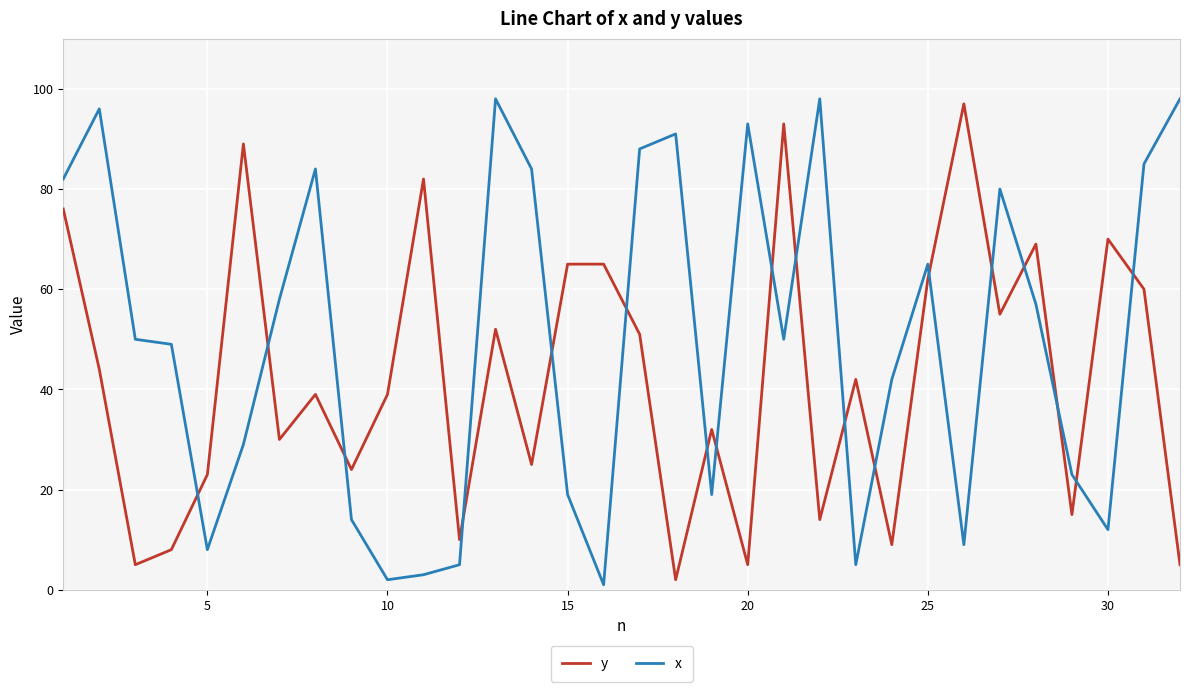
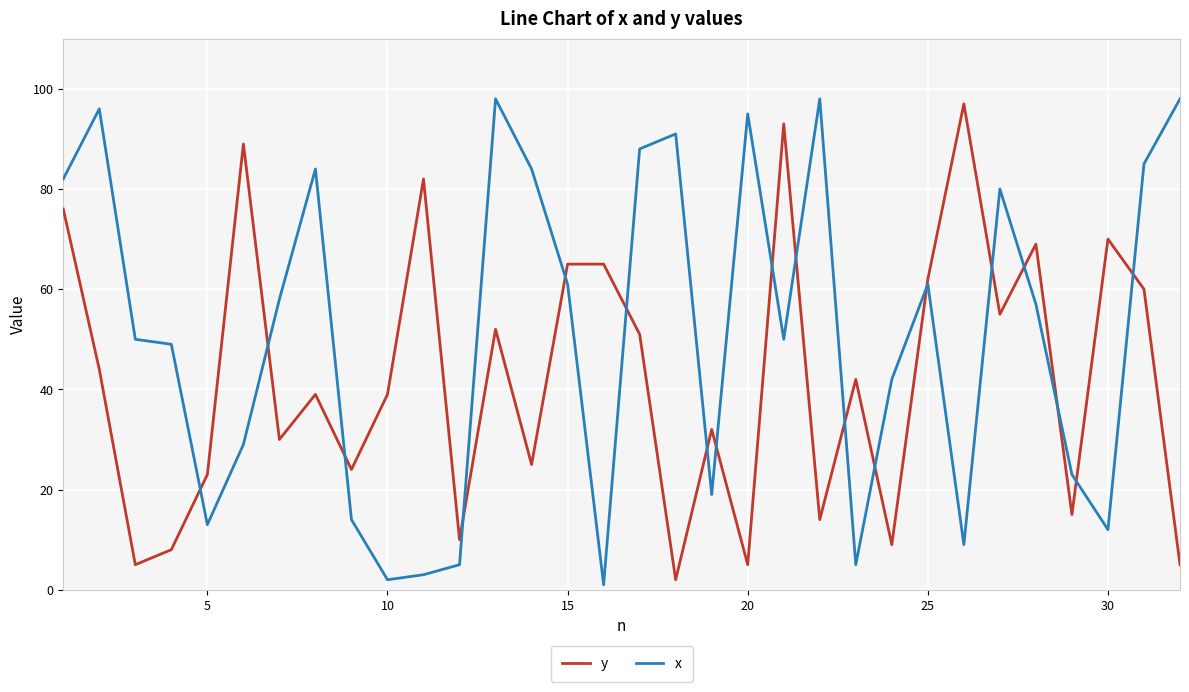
x, 5: 8 -> 13
x, 15: 19 -> 61
x, 20: 93 -> 95
x, 25: 65 -> 61
